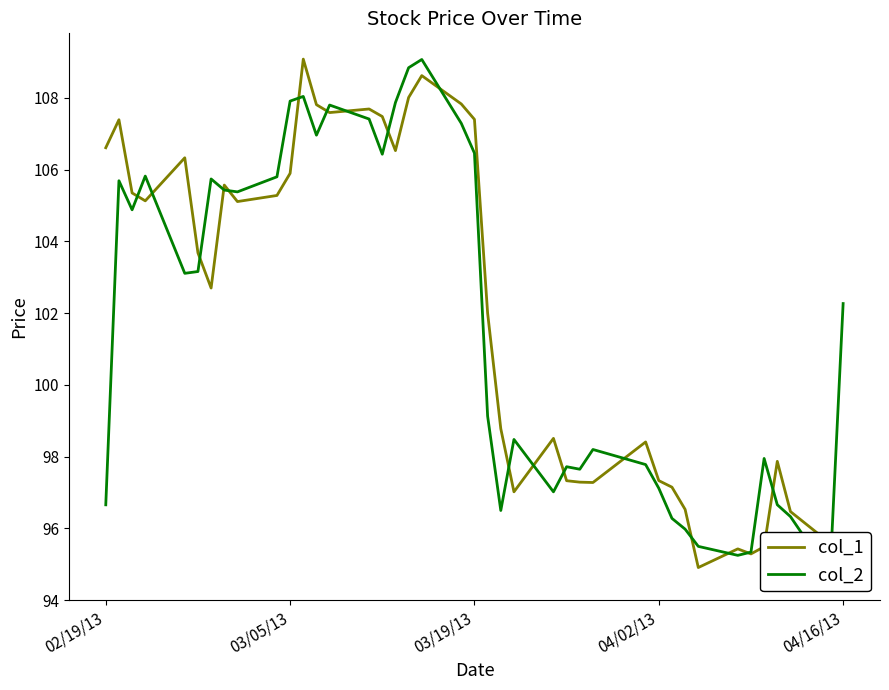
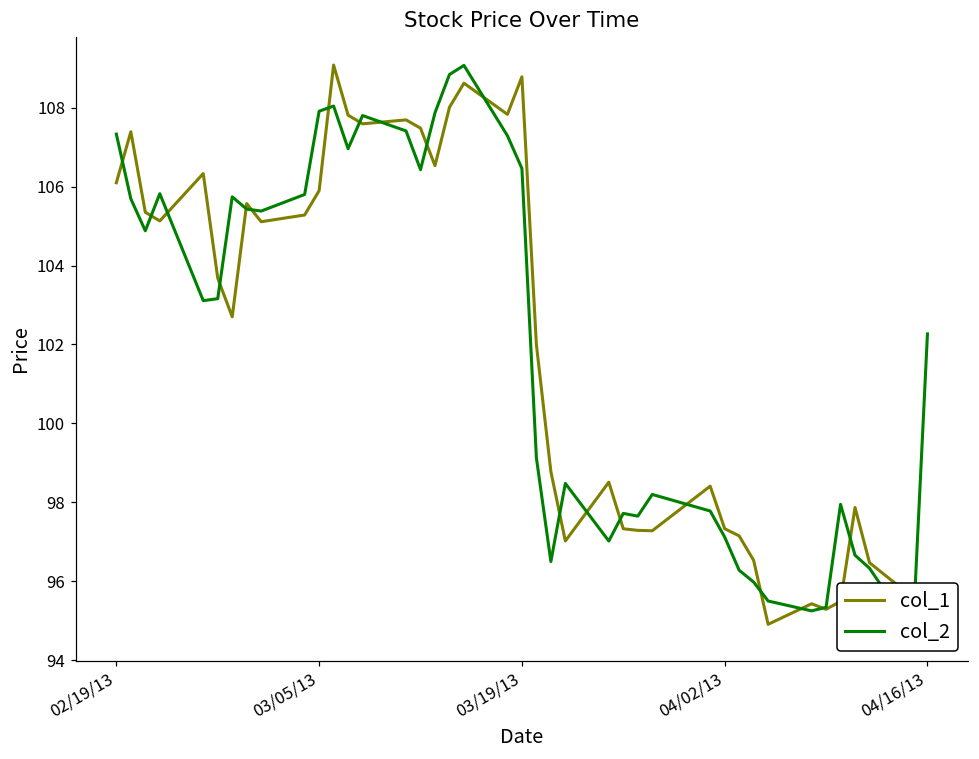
col_1, 02/19/13: 106.6 -> 106.1
col_2, 02/19/13: 96.7 -> 107.3
col_1, 03/19/13: 107.4 -> 108.8
